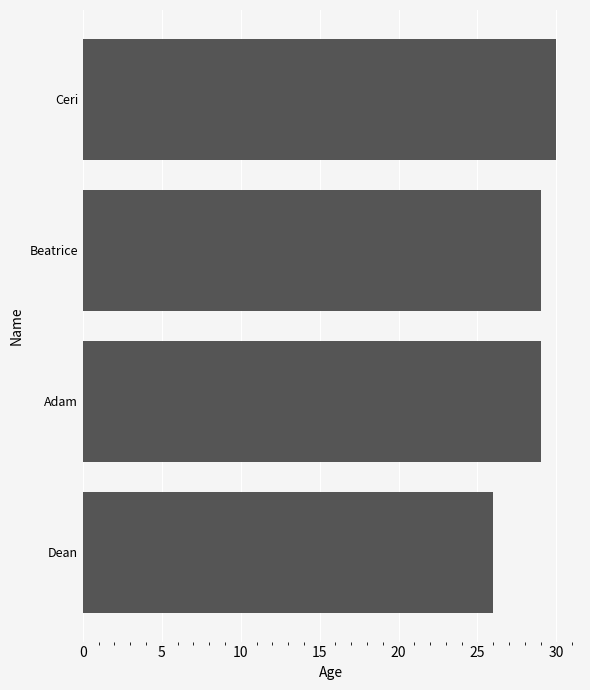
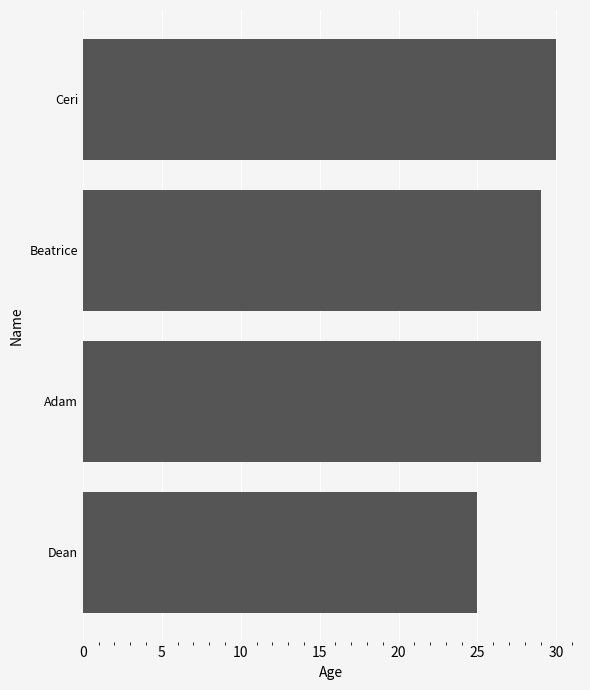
Dean: 26 -> 25
